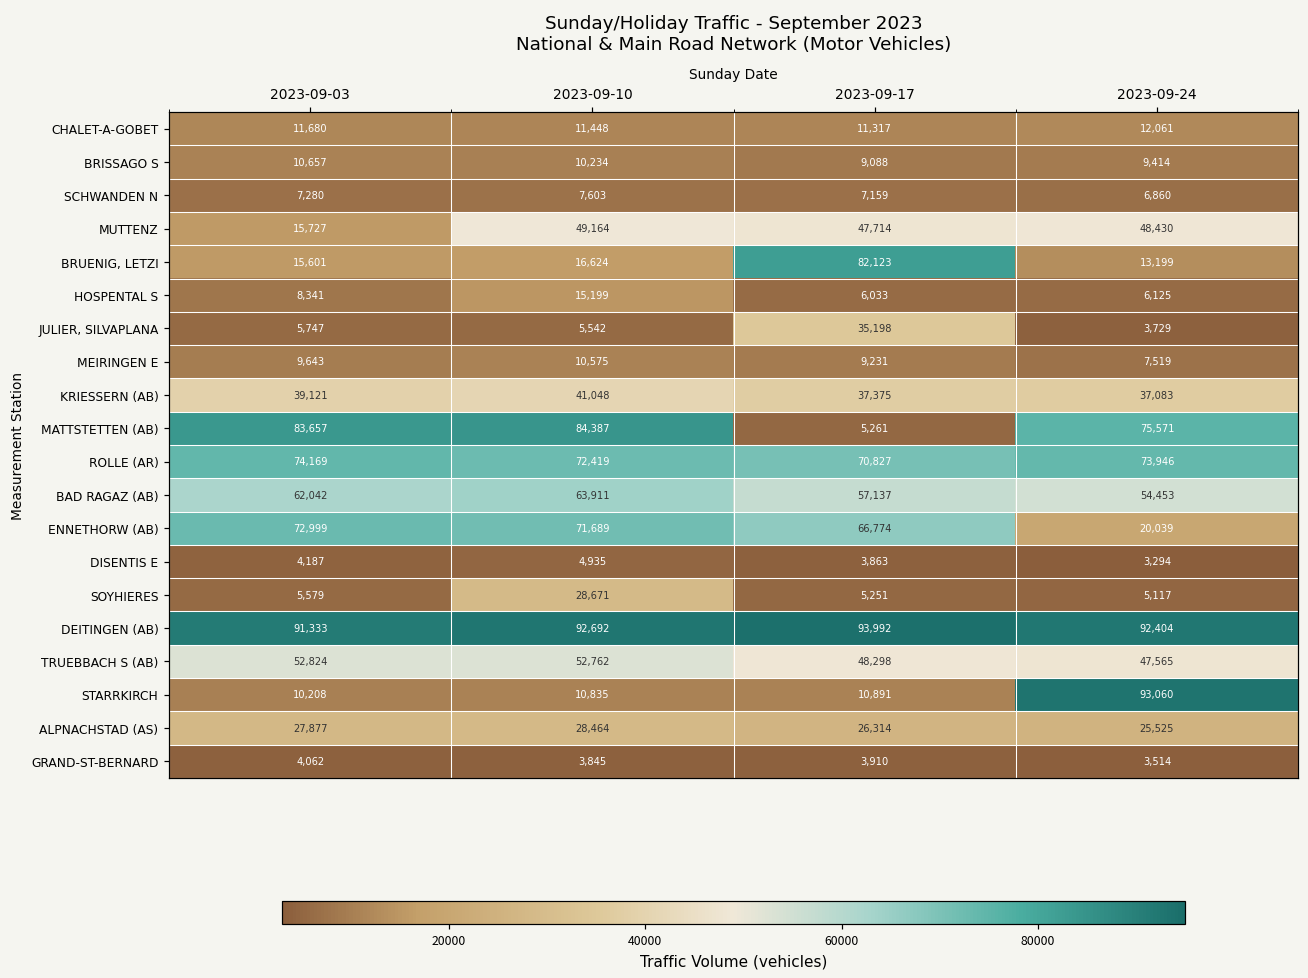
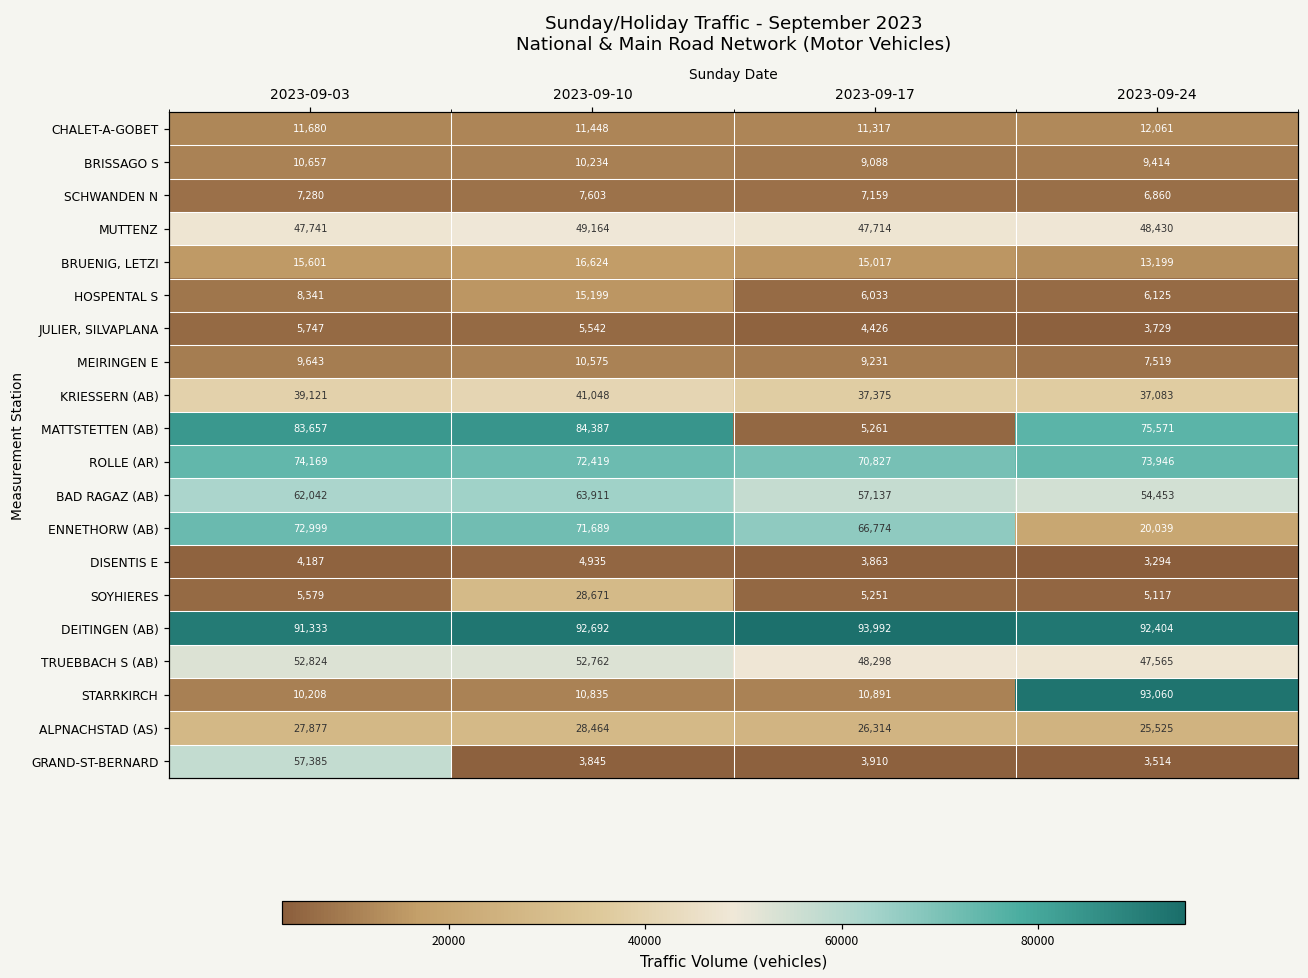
MUTTENZ, 2023-09-03: 15,727 -> 47,741
BRUENIG, LETZI, 2023-09-17: 82,123 -> 15,017
JULIER, SILVAPLANA, 2023-09-17: 35,198 -> 4,426
GRAND-ST-BERNARD, 2023-09-03: 4,062 -> 57,385
